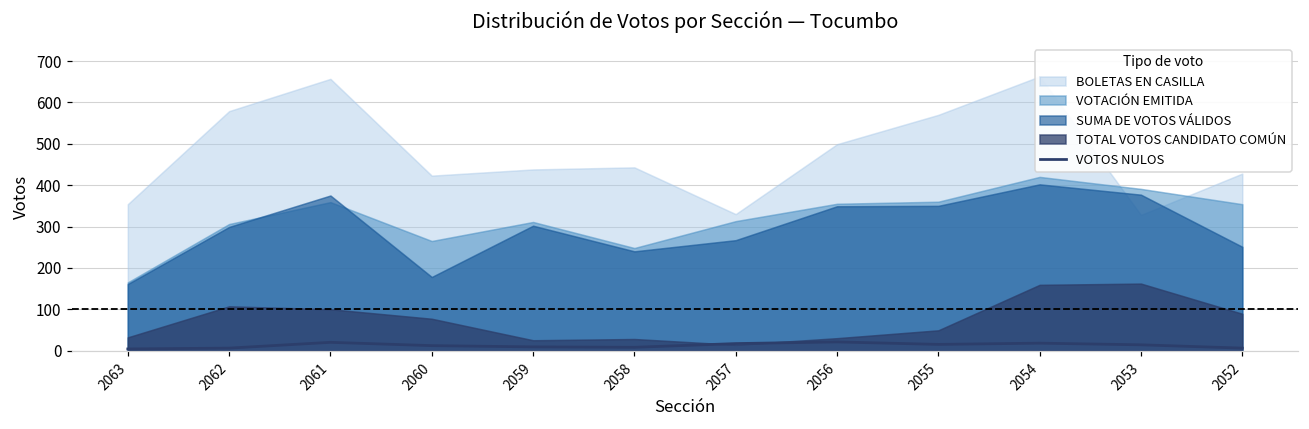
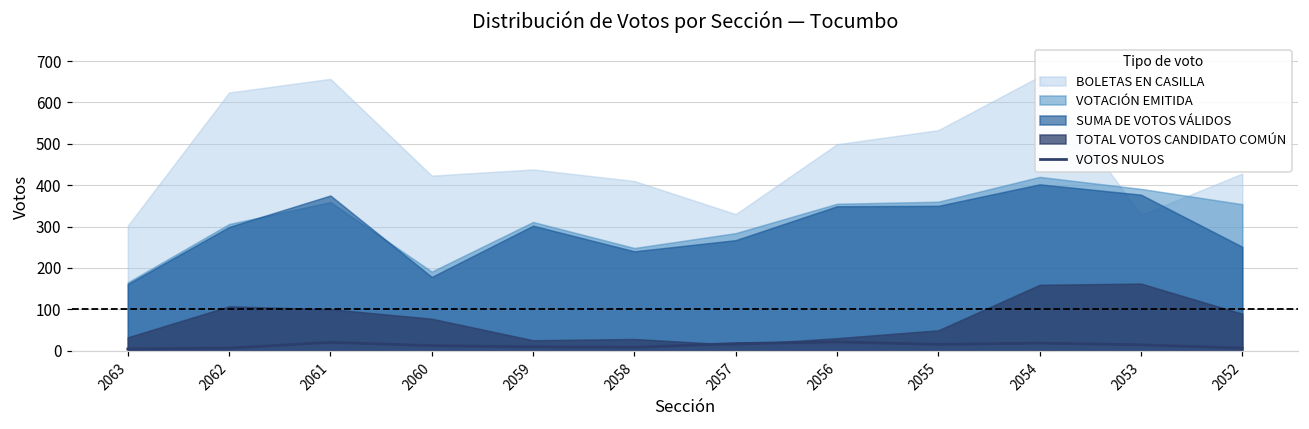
BOLETAS EN CASILLA, 2063: 350 -> 300
BOLETAS EN CASILLA, 2062: 580 -> 620
VOTACIÓN EMITIDA, 2060: 270 -> 190
BOLETAS EN CASILLA, 2058: 440 -> 410
VOTACIÓN EMITIDA, 2057: 310 -> 280
BOLETAS EN CASILLA, 2055: 570 -> 530
